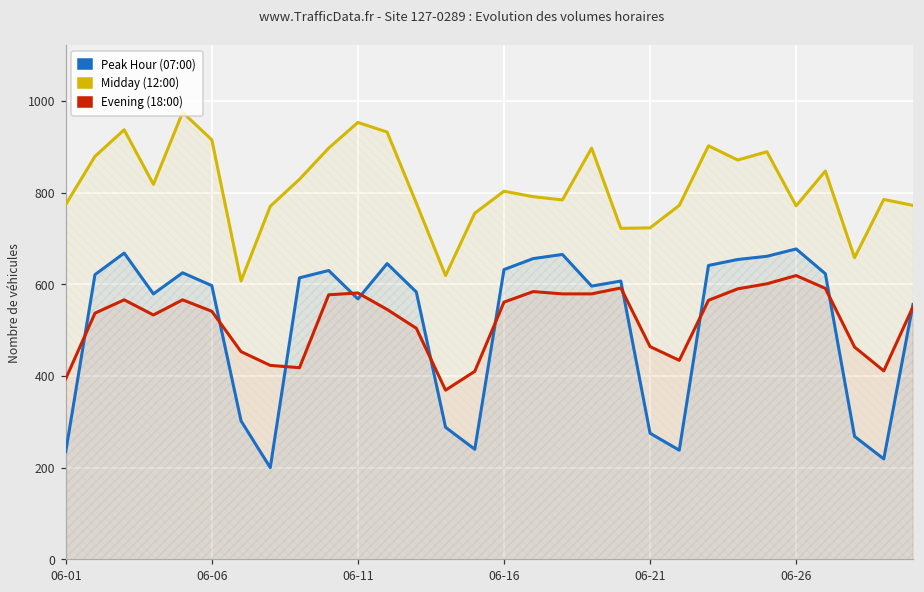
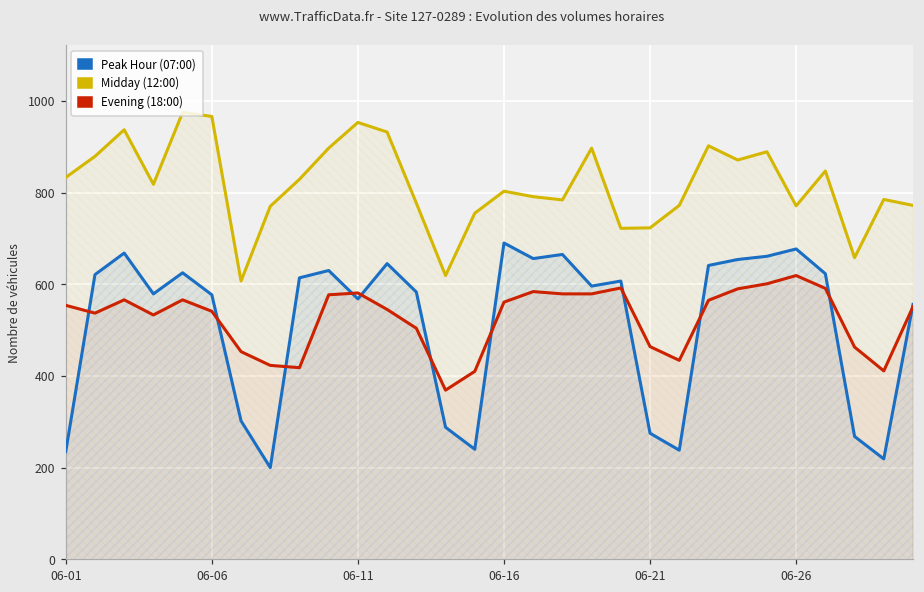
Midday (12:00), 06-01: 770 -> 830
Evening (18:00), 06-01: 390 -> 550
Peak Hour (07:00), 06-06: 600 -> 580
Midday (12:00), 06-06: 920 -> 970
Peak Hour (07:00), 06-16: 630 -> 690
